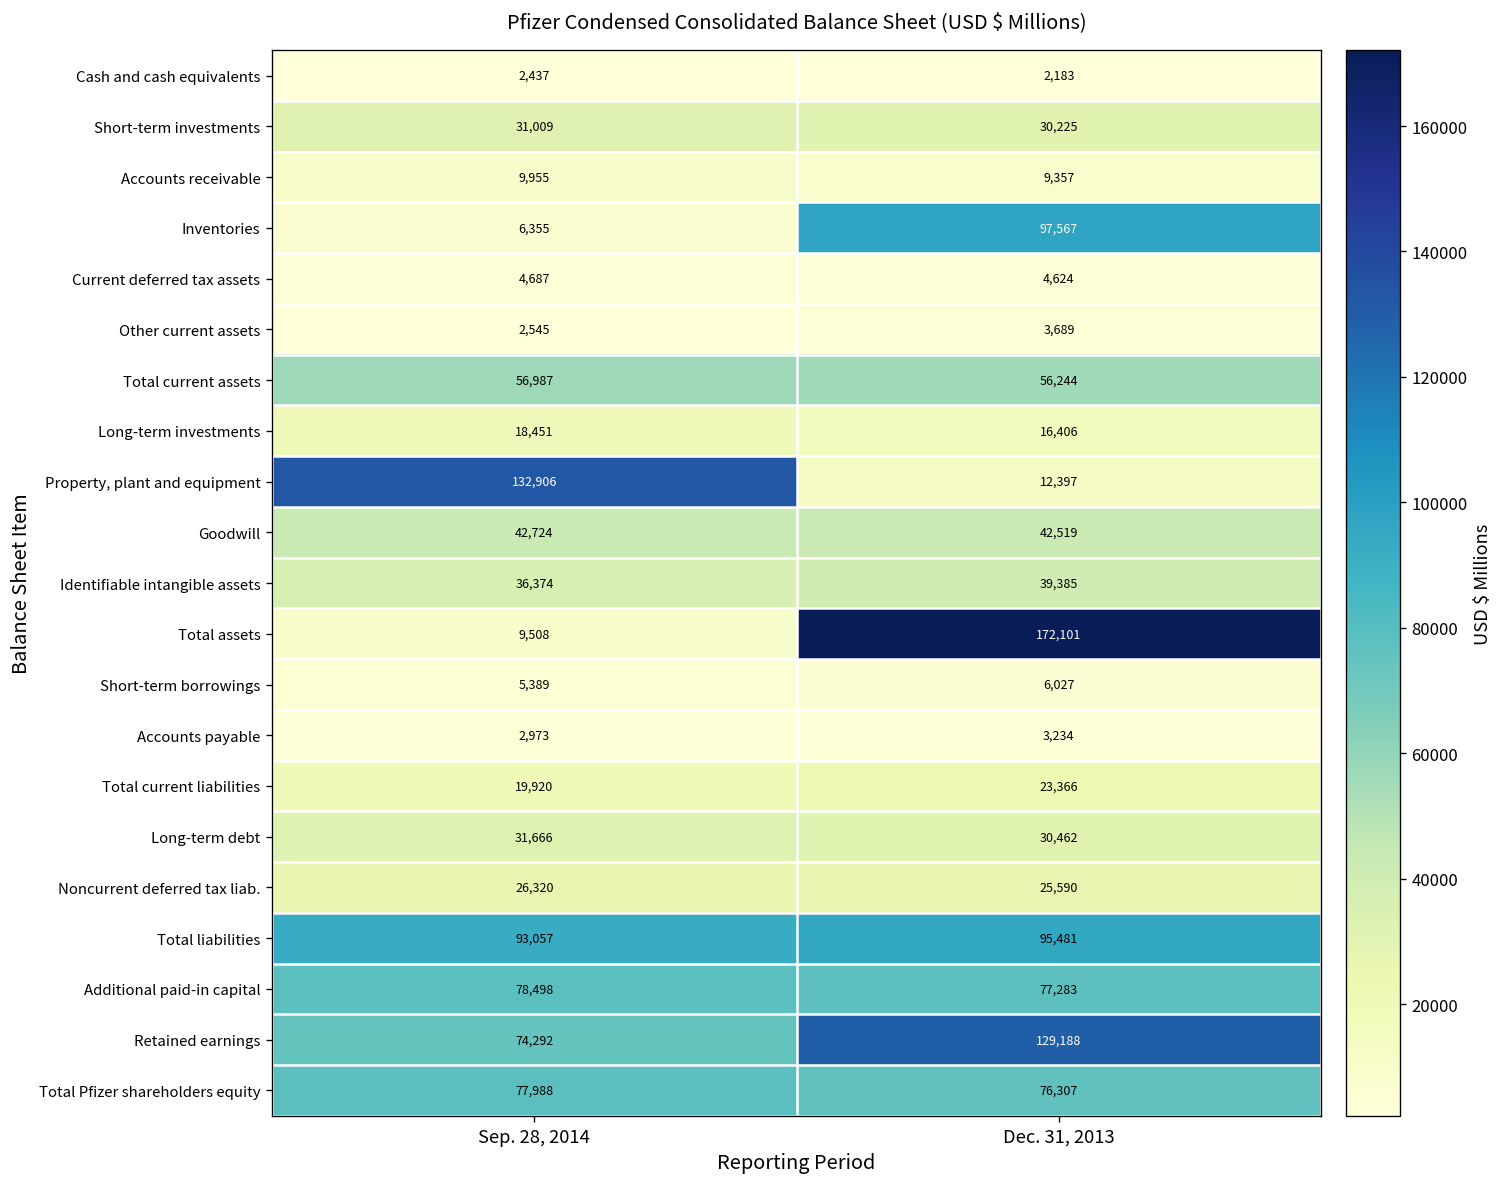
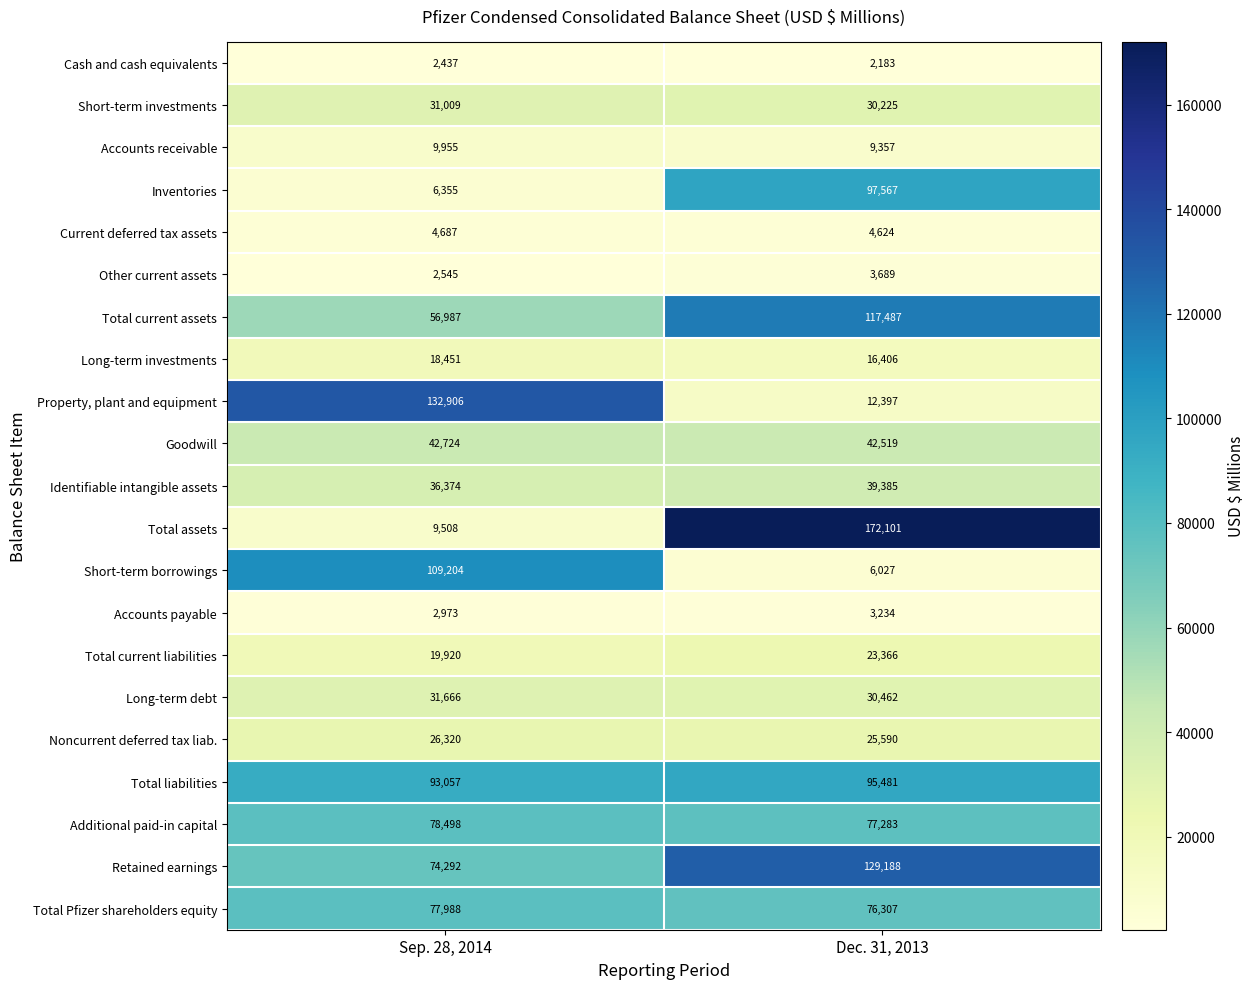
Total current assets, Dec. 31, 2013: 56,244 -> 117,487
Short-term borrowings, Sep. 28, 2014: 5,389 -> 109,204
